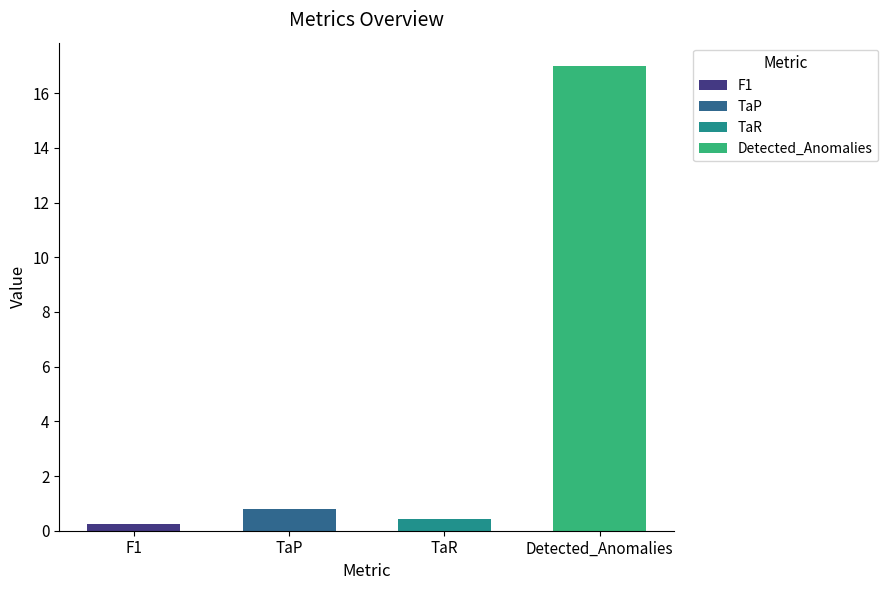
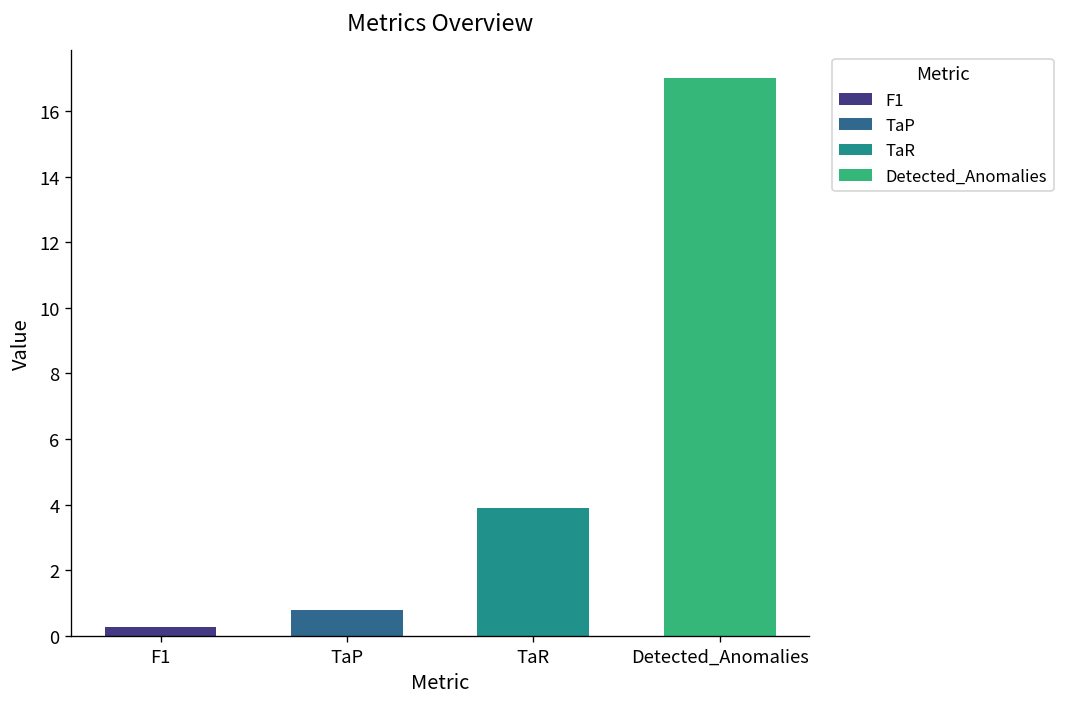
TaR: 0.4 -> 3.9
